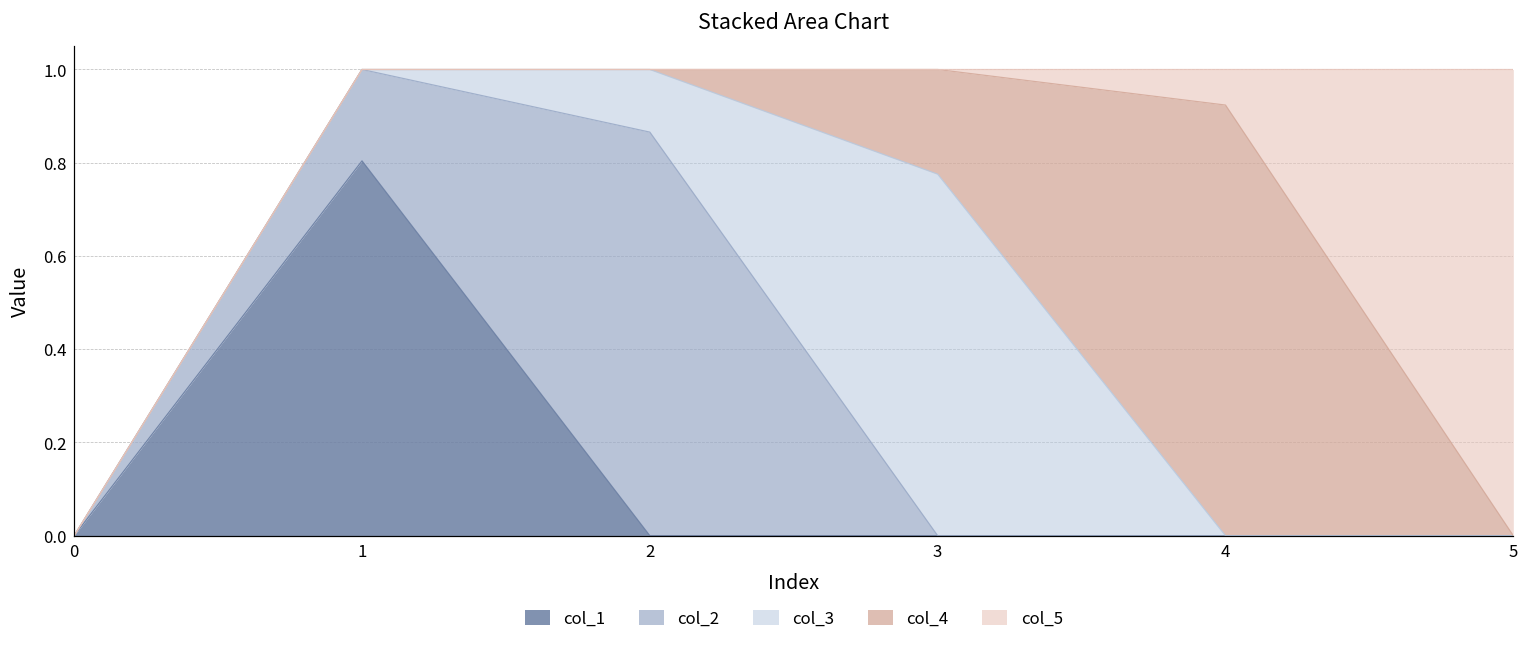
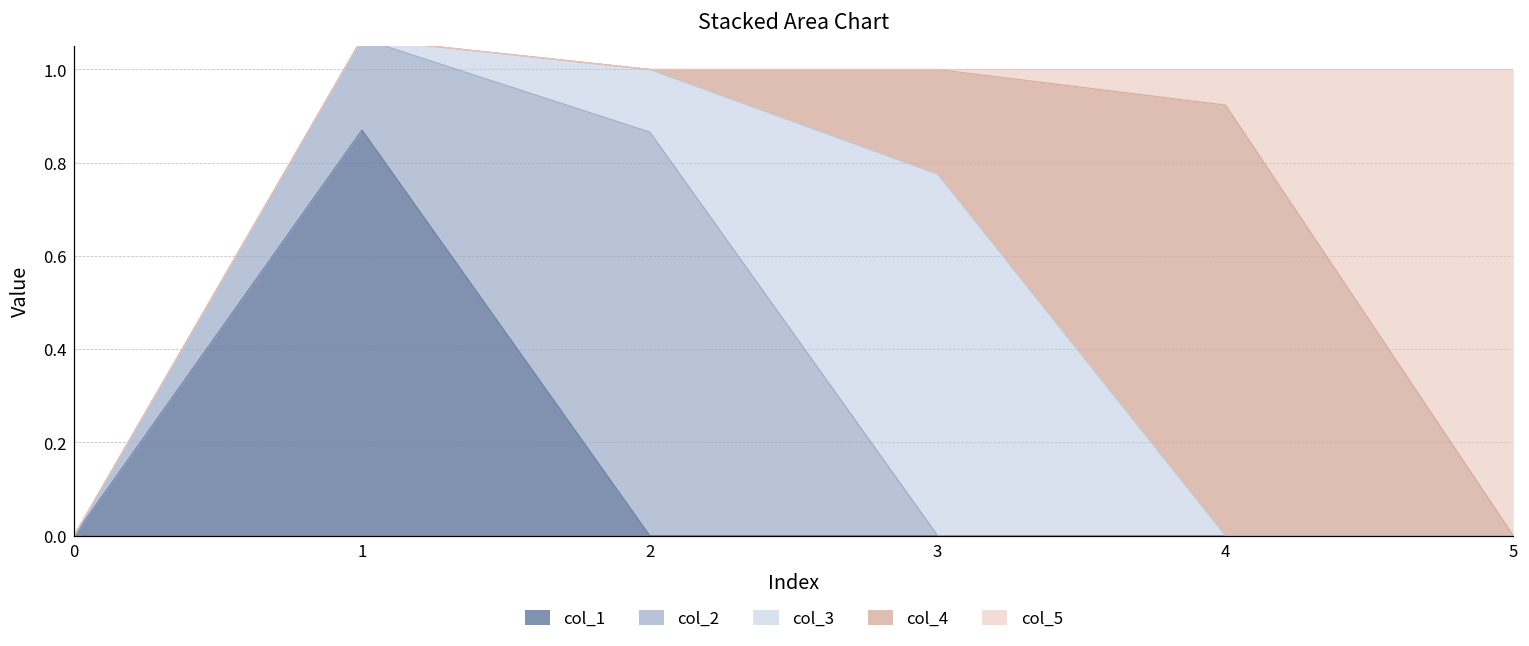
col_1, 1: 0.80 -> 0.87
